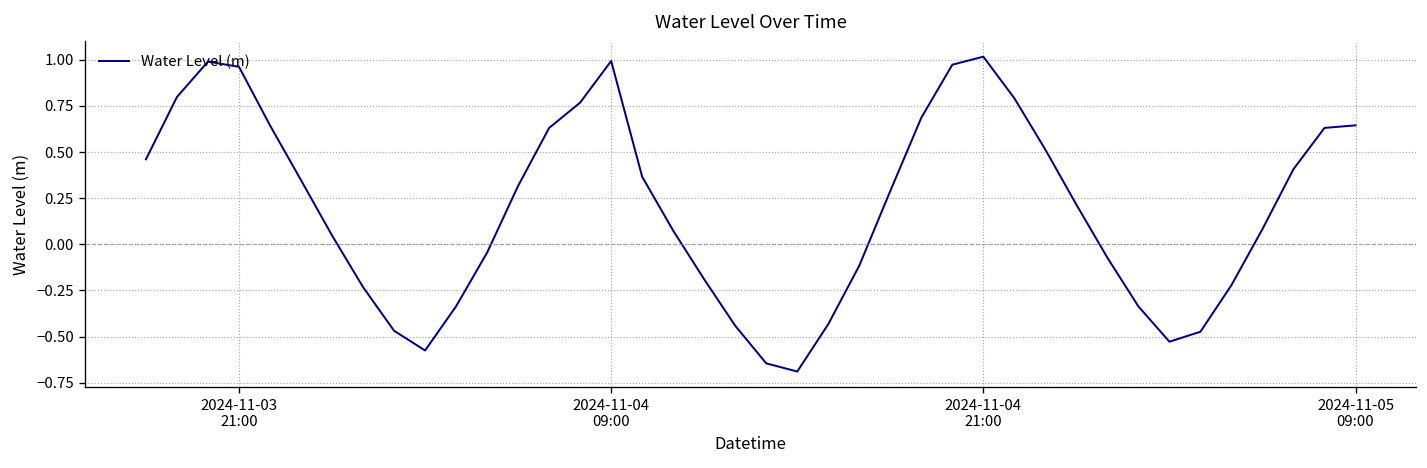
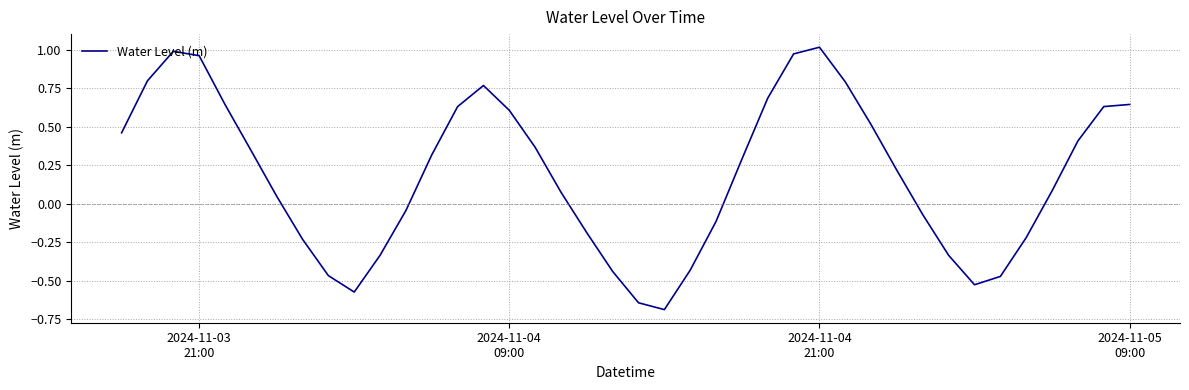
2024-11-04 09:00: 0.99 -> 0.61
